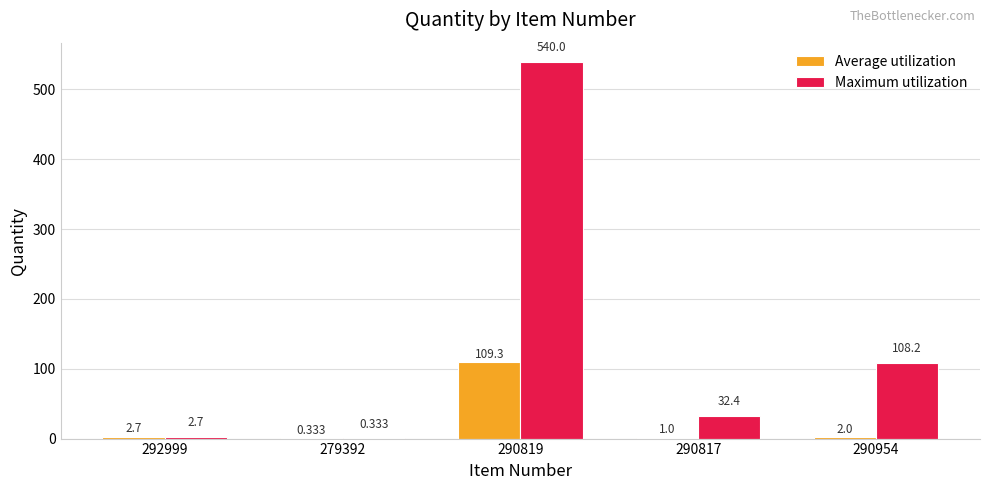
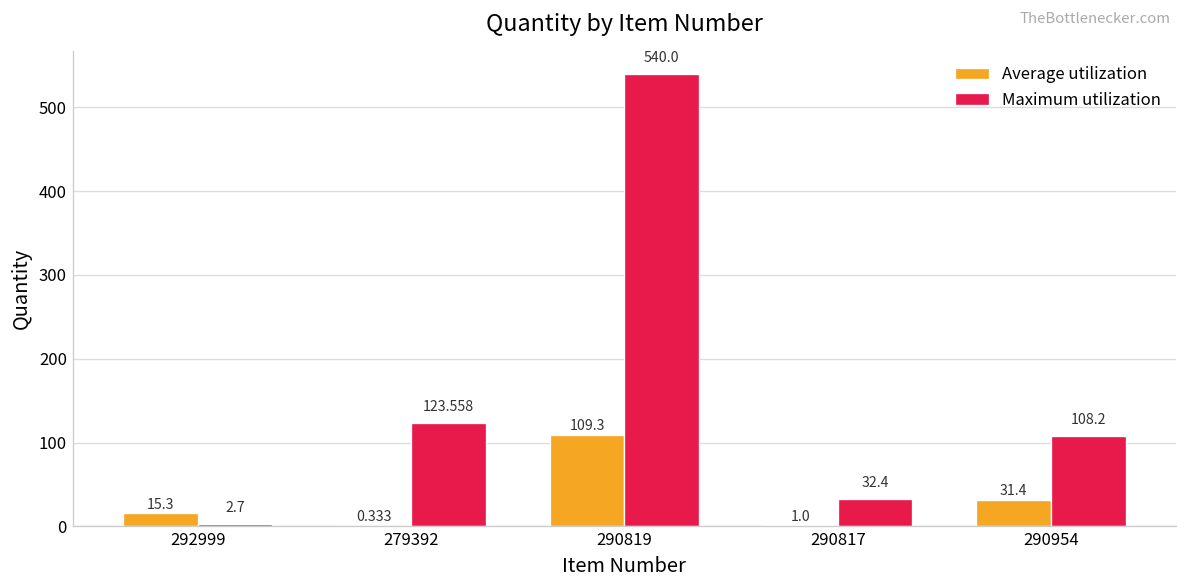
Average utilization, 292999: 2.7 -> 15.3
Maximum utilization, 279392: 0.333 -> 123.558
Average utilization, 290954: 2.0 -> 31.4
